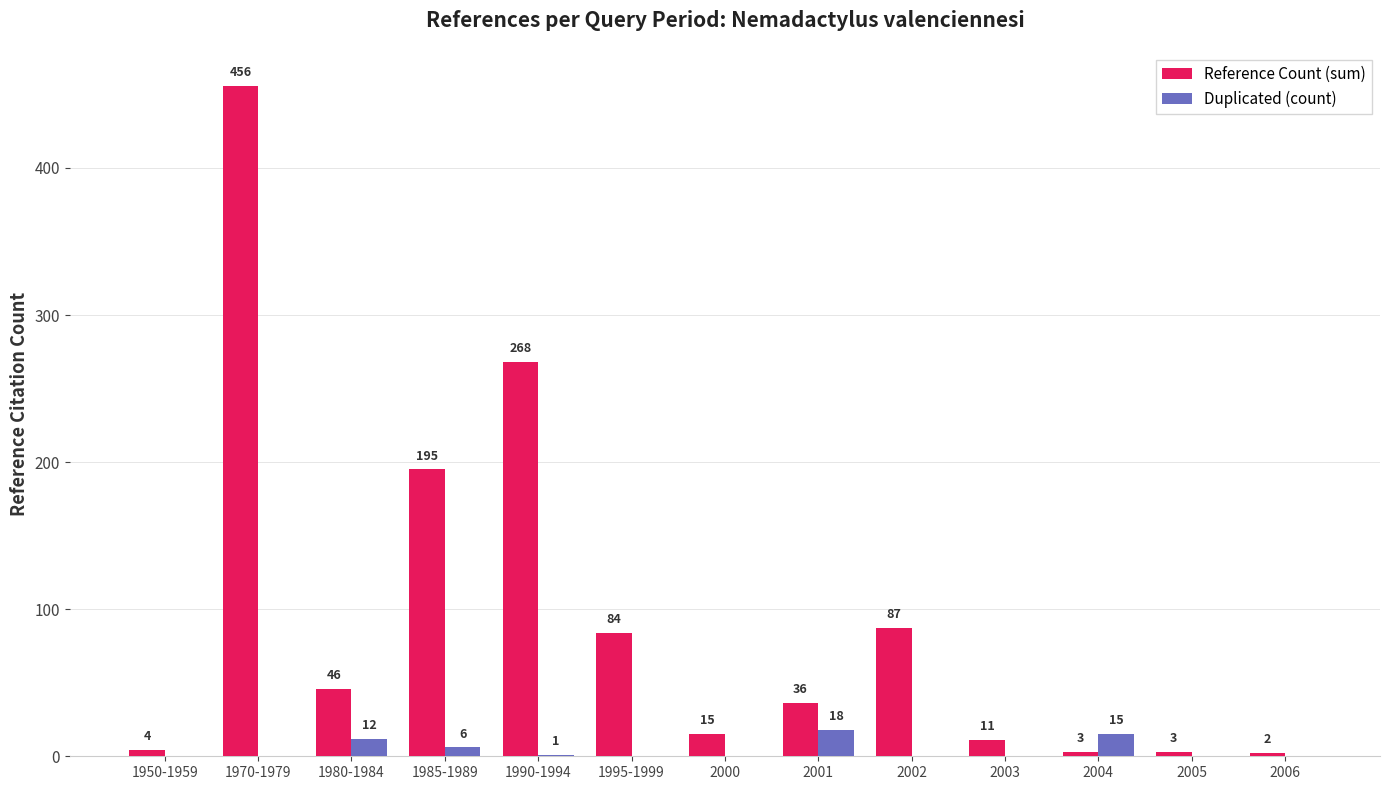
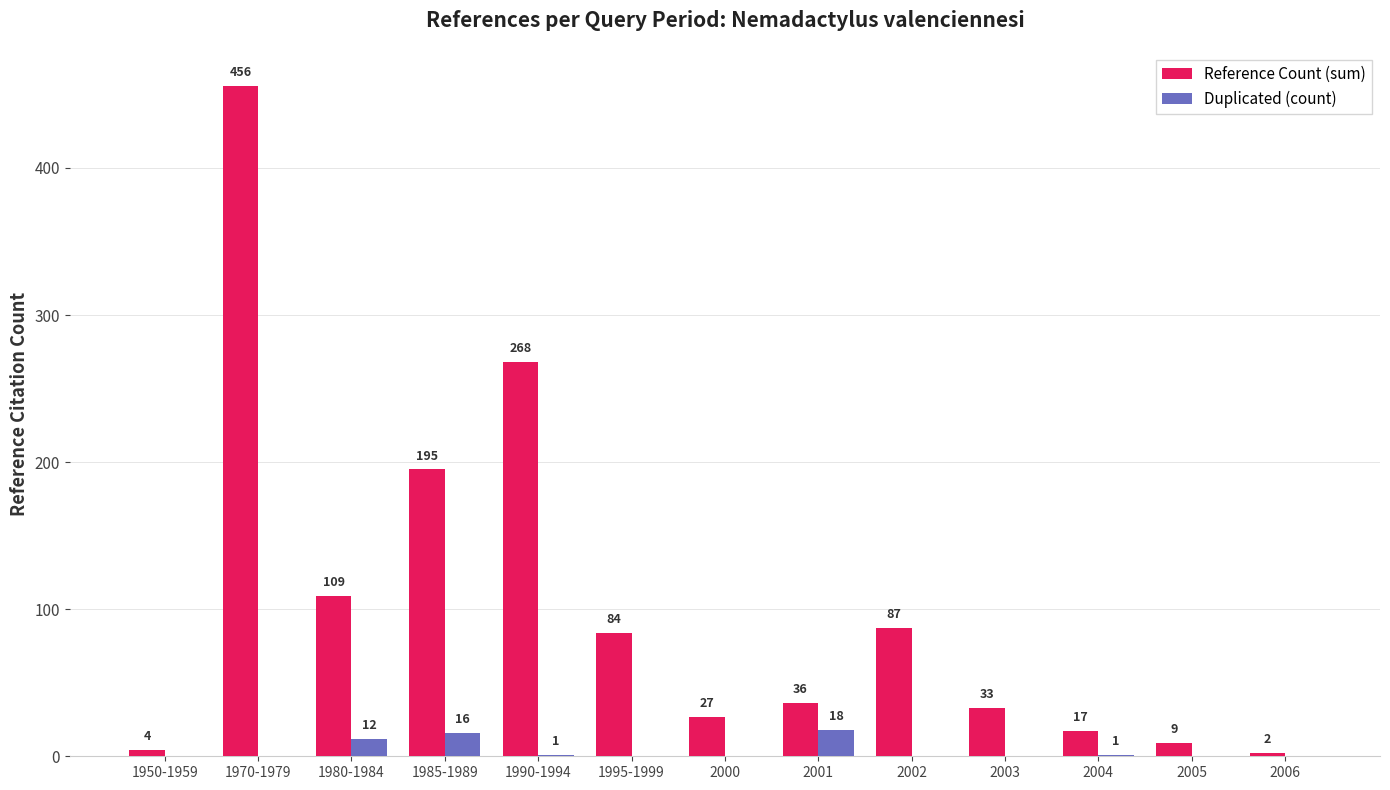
Reference Count (sum), 1980-1984: 46 -> 109
Duplicated (count), 1985-1989: 6 -> 16
Reference Count (sum), 2000: 15 -> 27
Reference Count (sum), 2003: 11 -> 33
Reference Count (sum), 2004: 3 -> 17
Duplicated (count), 2004: 15 -> 1
Reference Count (sum), 2005: 3 -> 9
